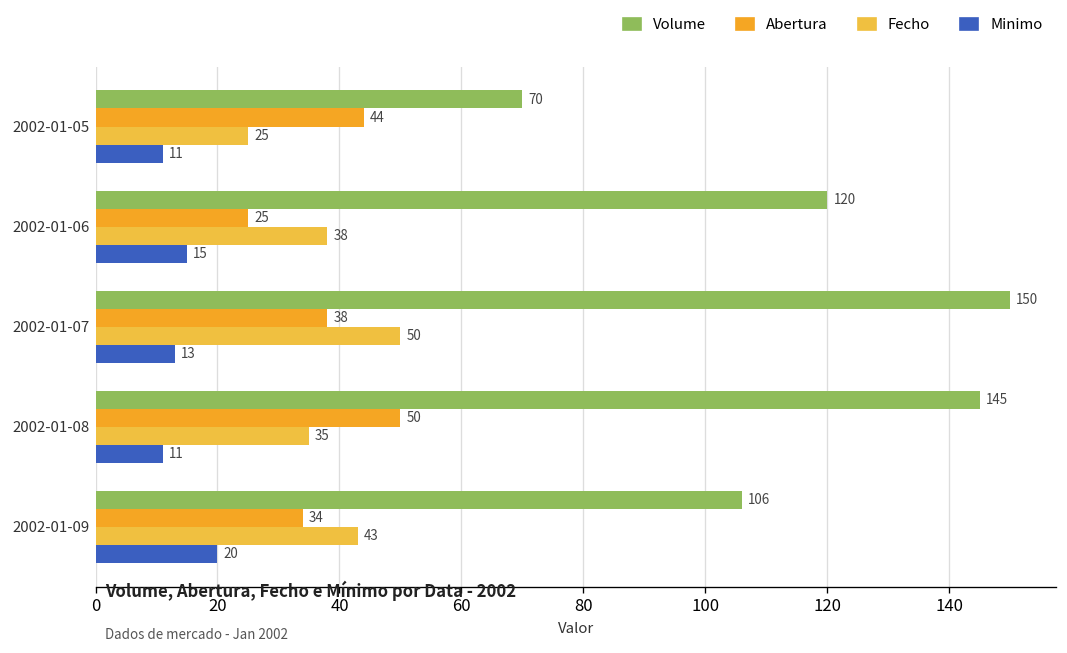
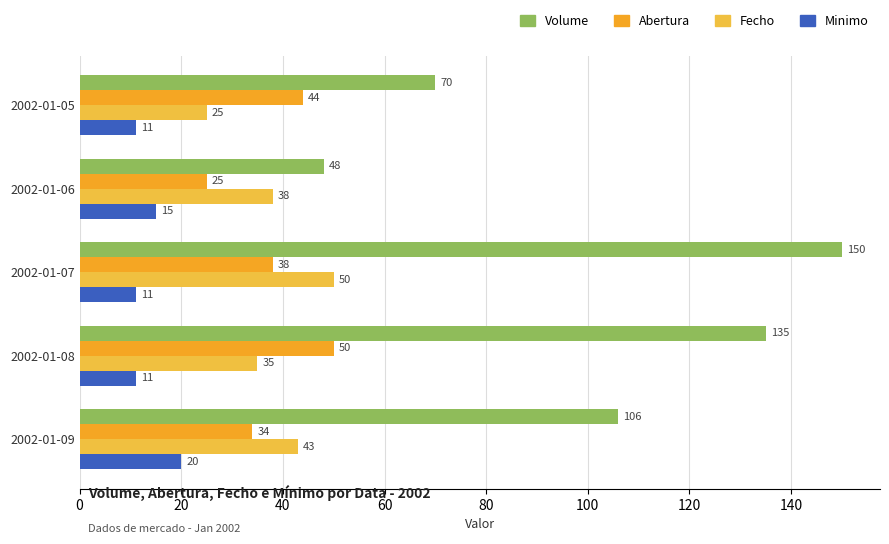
Volume, 2002-01-06: 120 -> 48
Minimo, 2002-01-07: 13 -> 11
Volume, 2002-01-08: 145 -> 135
